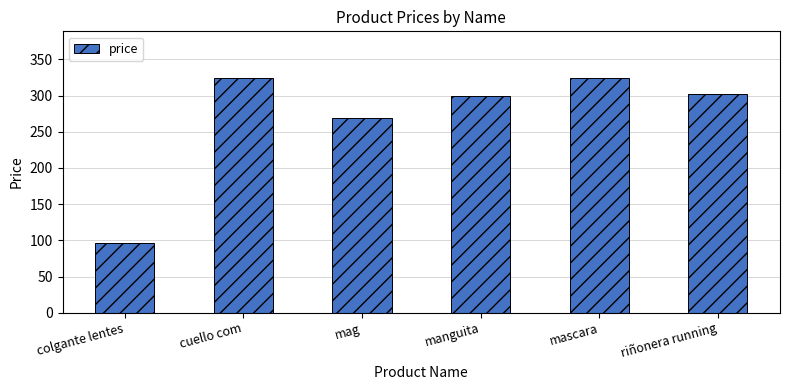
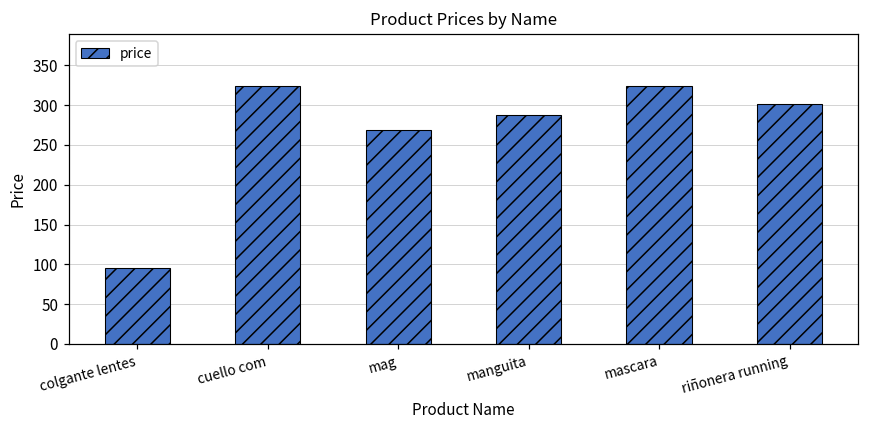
manguita: 300 -> 290
